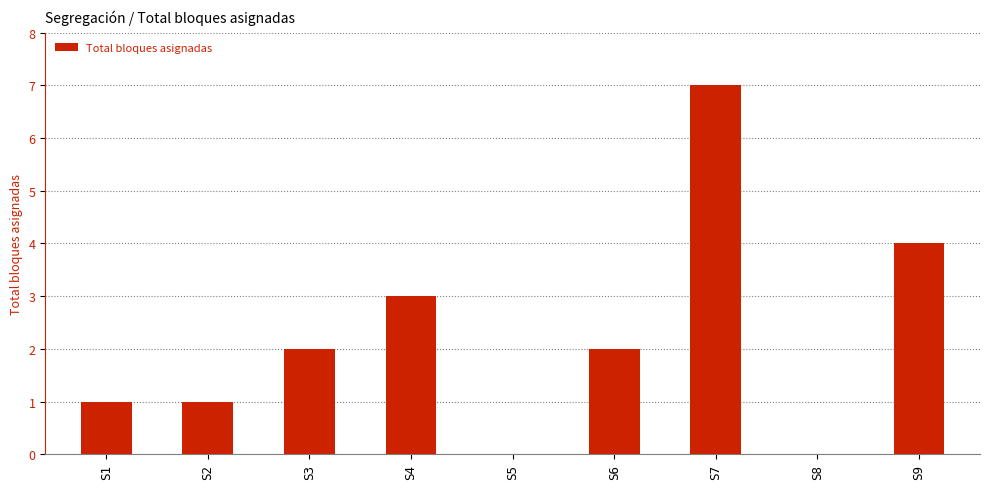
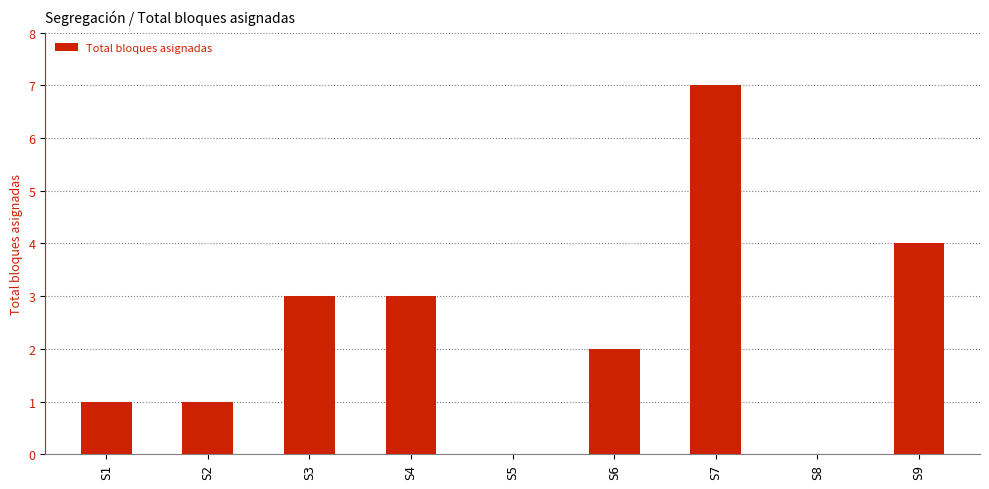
S3: 2 -> 3
